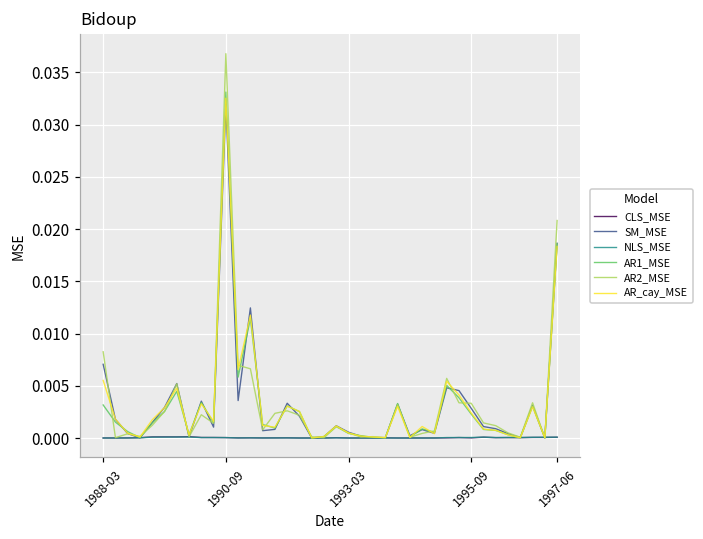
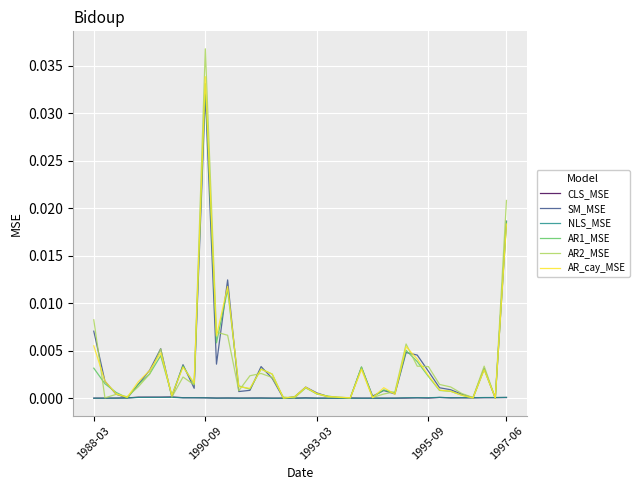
AR_cay_MSE, 1990-09: 0.033 -> 0.034
